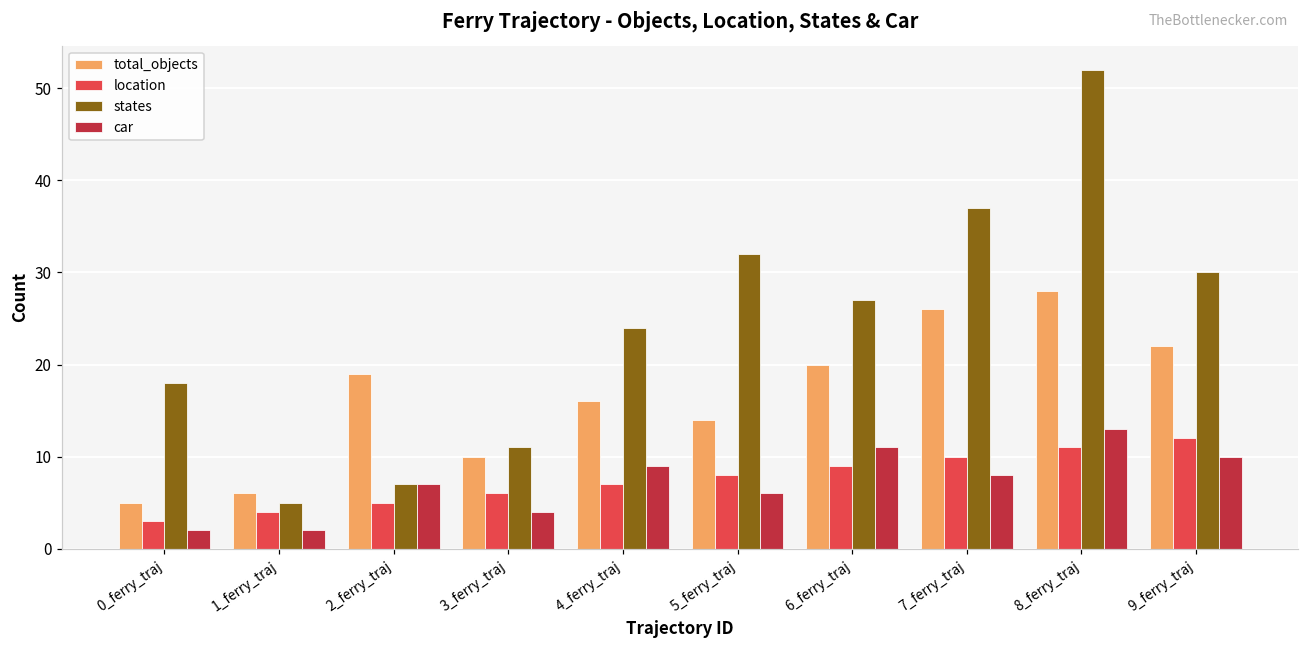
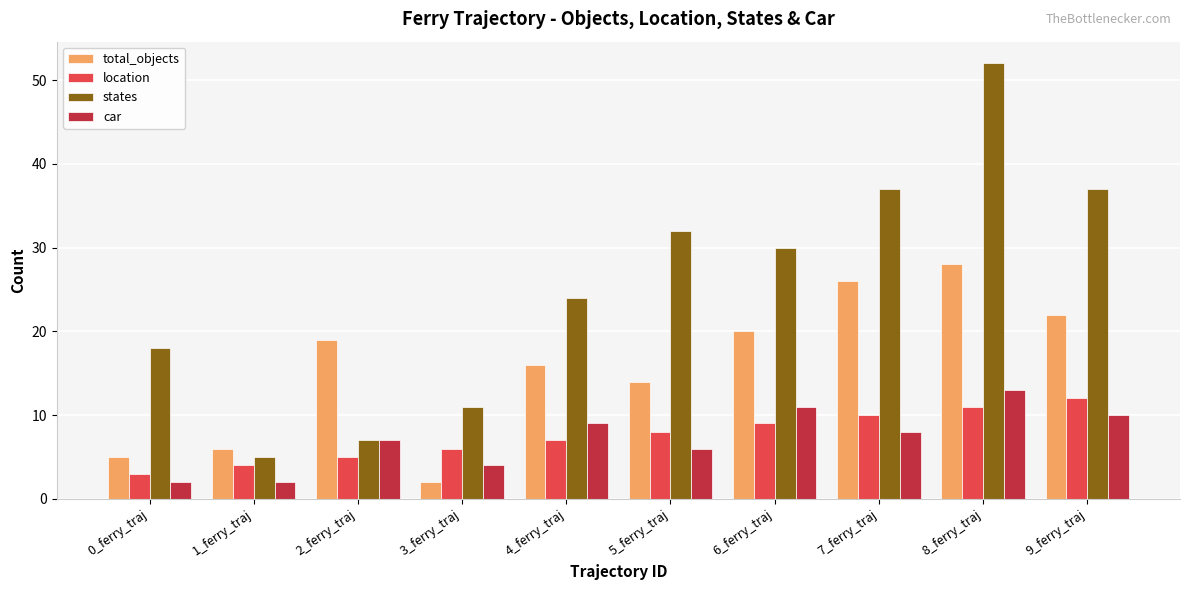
total_objects, 3_ferry_traj: 10 -> 2
states, 6_ferry_traj: 27 -> 30
states, 9_ferry_traj: 30 -> 37
